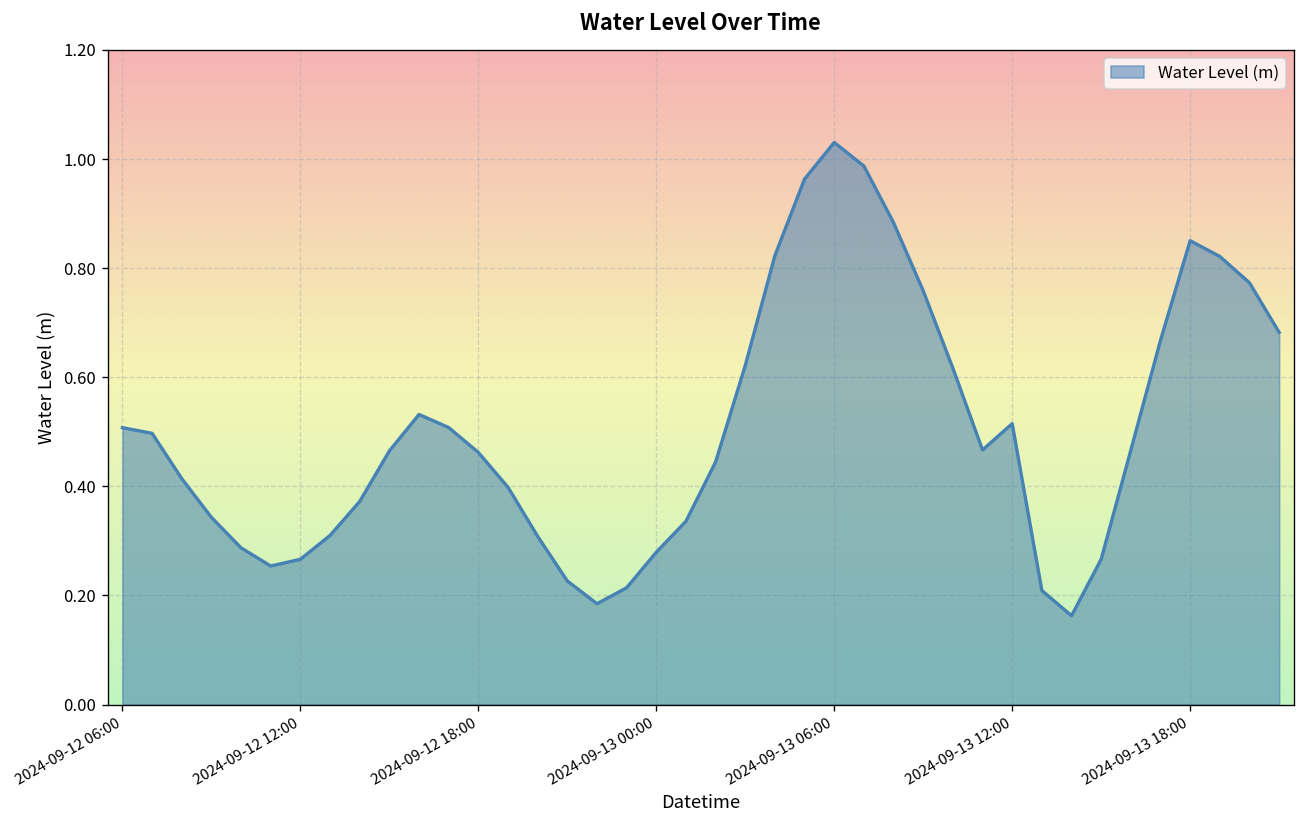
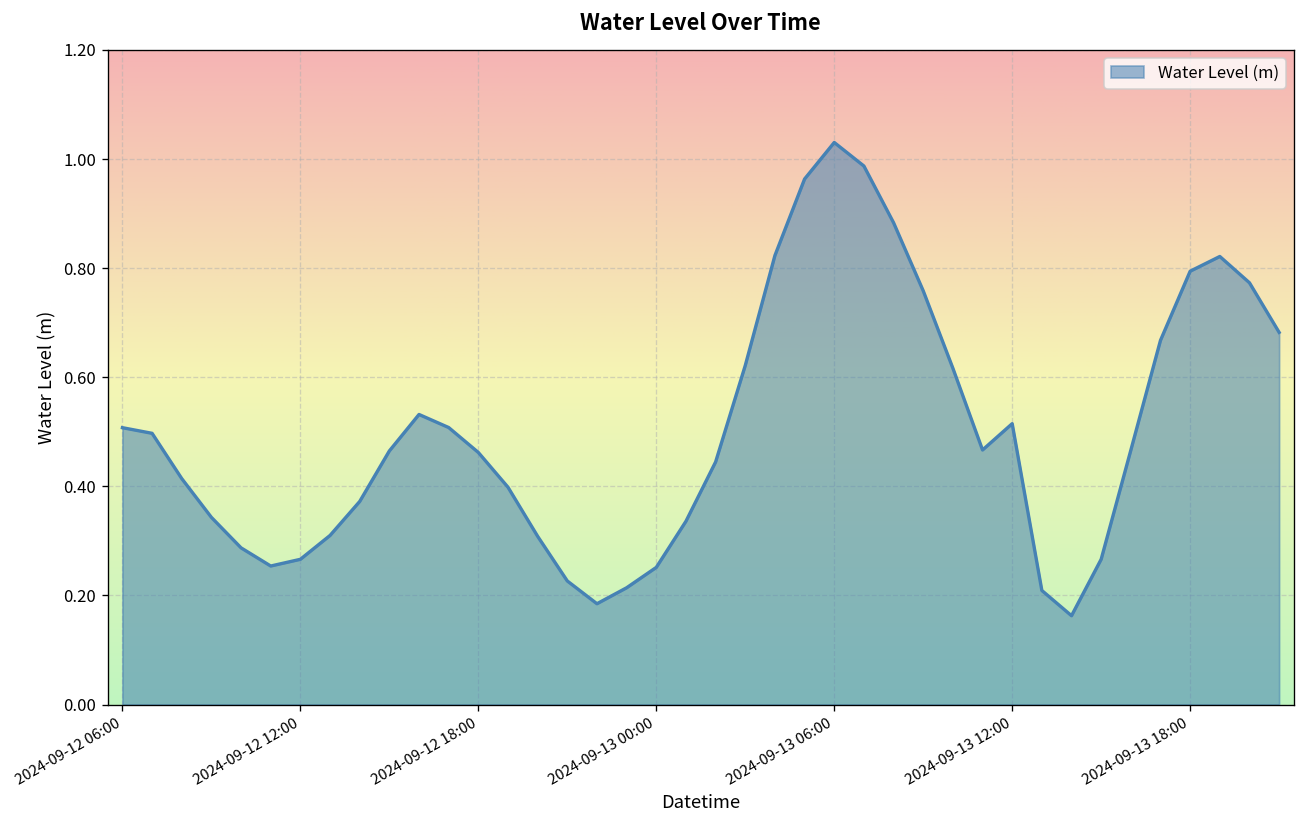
2024-09-13 00:00: 0.28 -> 0.25
2024-09-13 18:00: 0.85 -> 0.79
